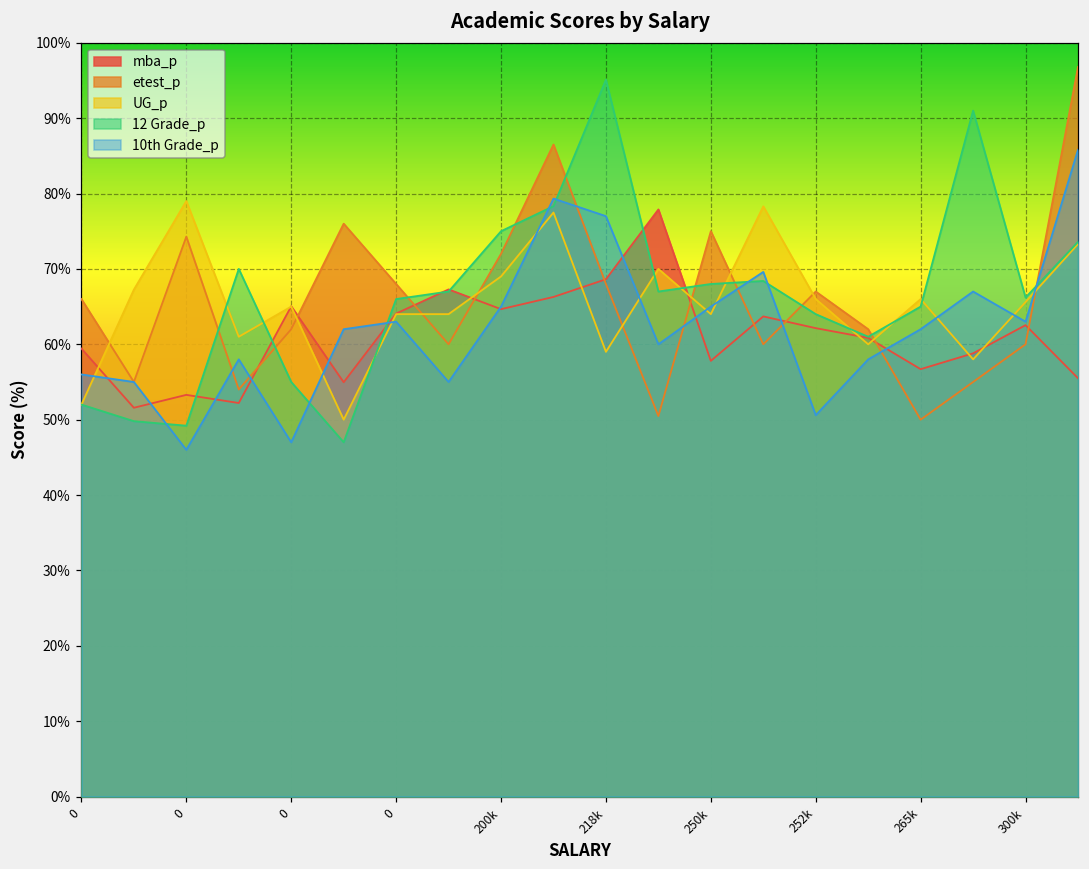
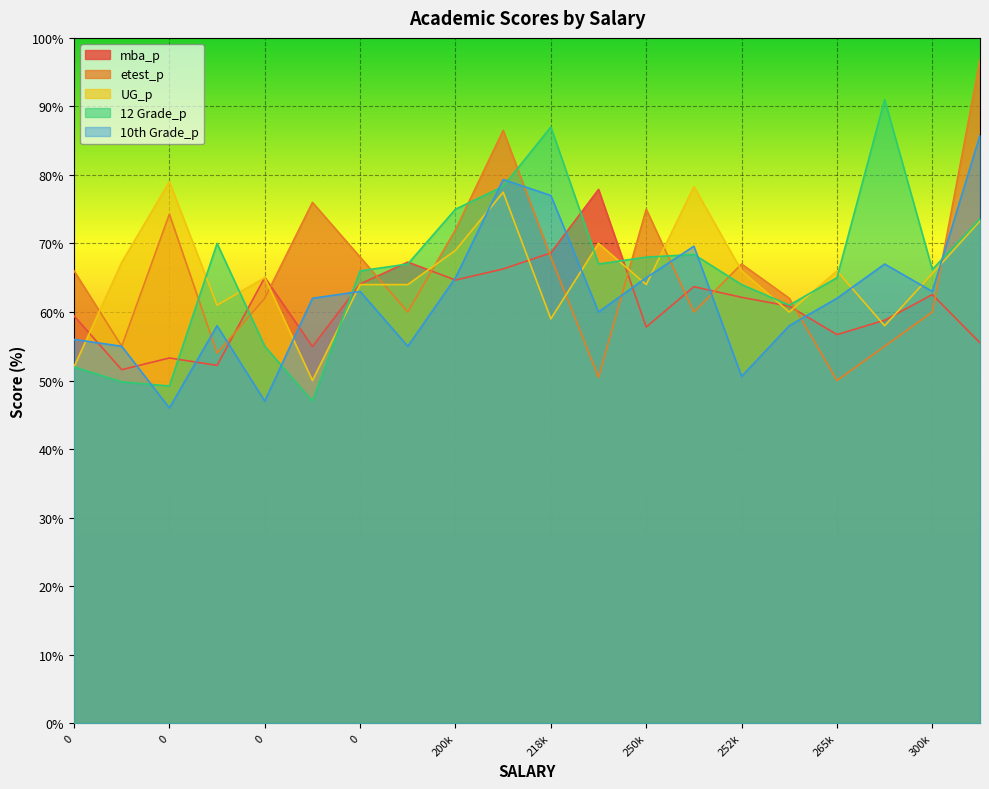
12 Grade_p, 218k: 95% -> 87%
